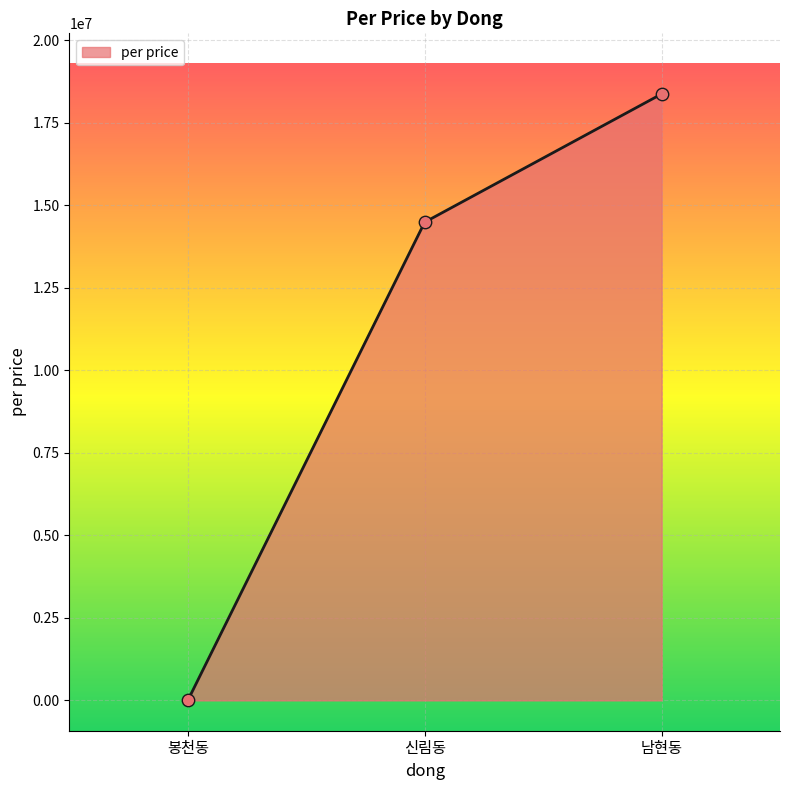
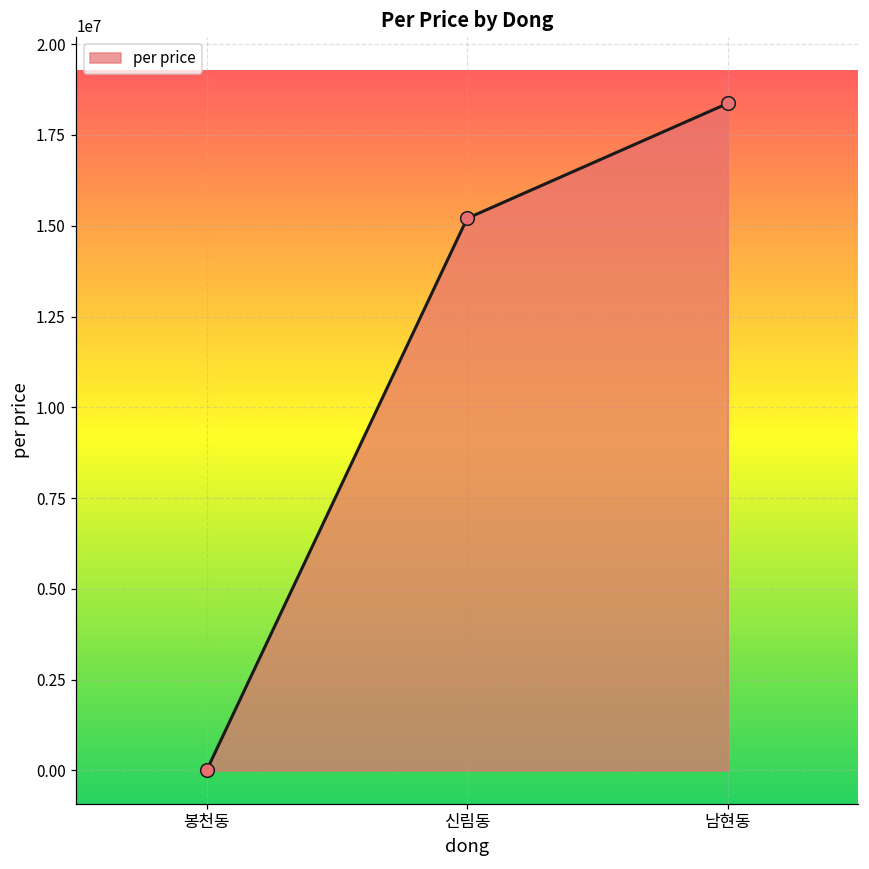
신림동: 14500000 -> 15200000
